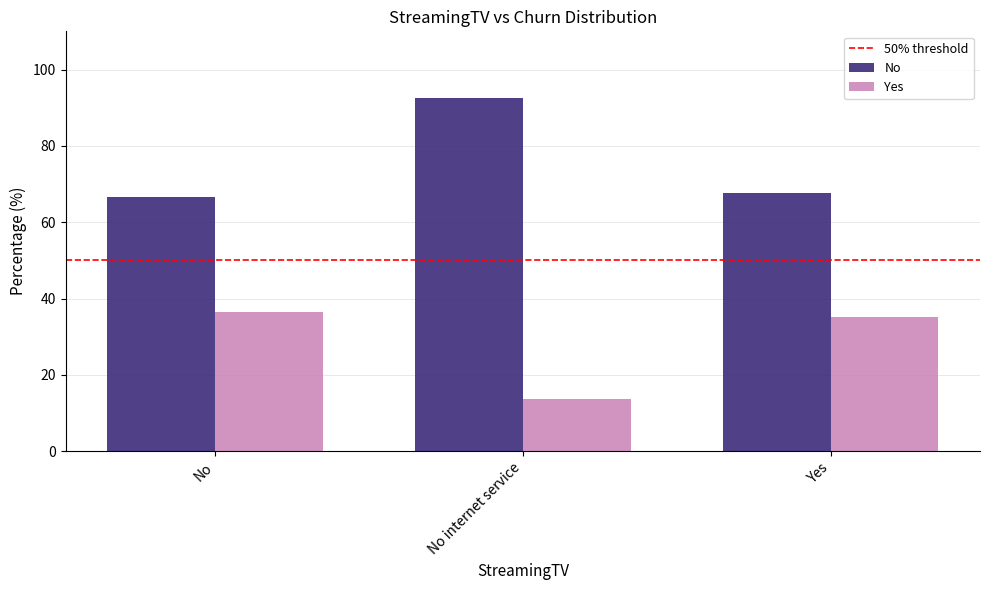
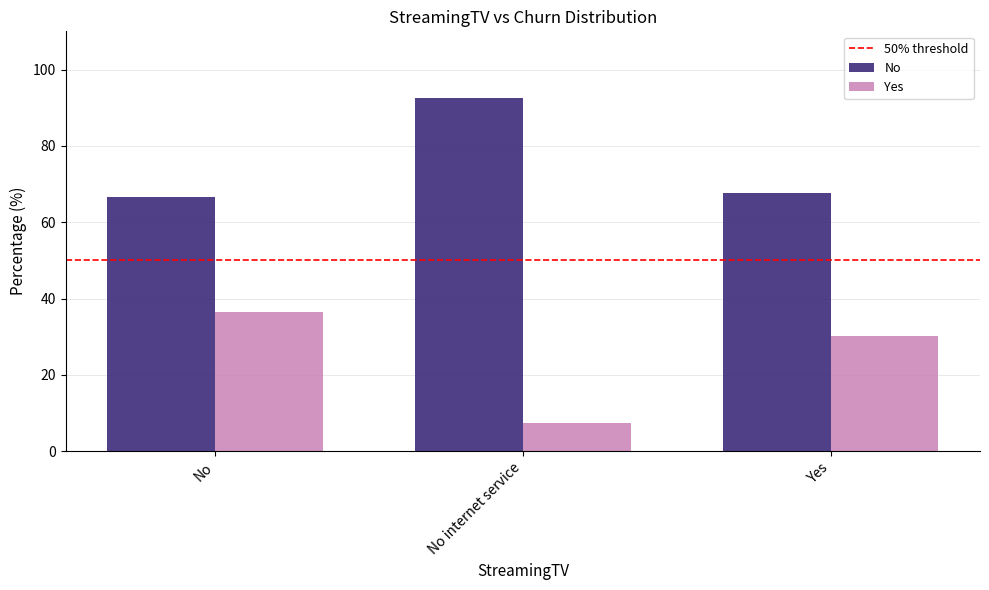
Yes, No internet service: 14 -> 7
Yes, Yes: 35 -> 30
